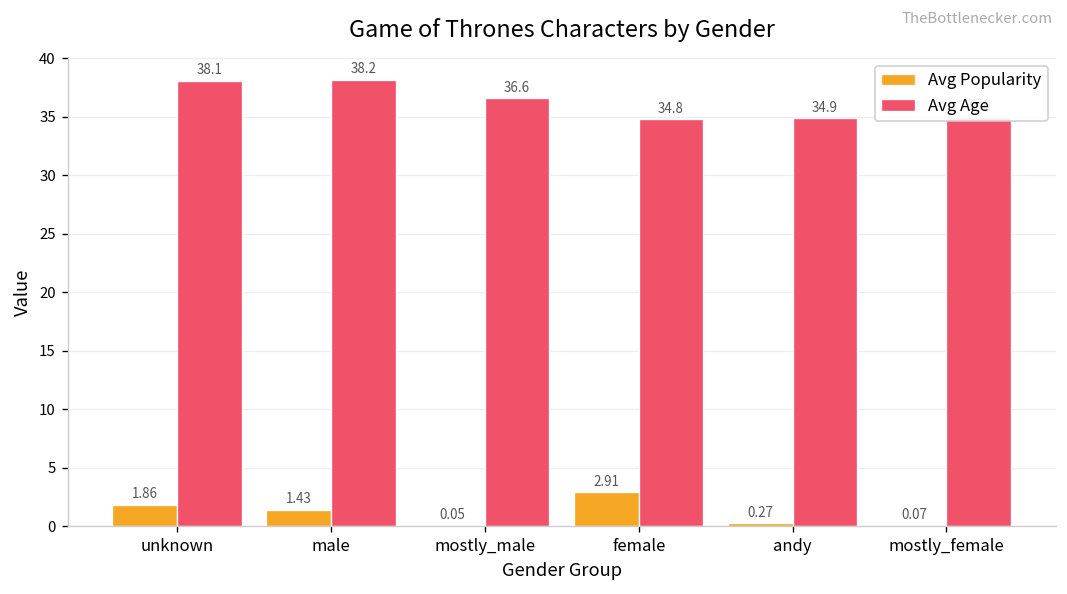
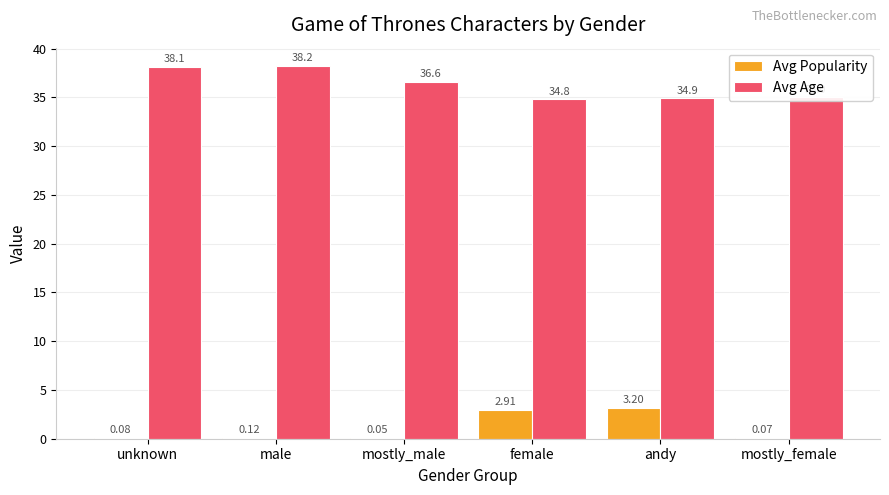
Avg Popularity, unknown: 1.86 -> 0.08
Avg Popularity, male: 1.43 -> 0.12
Avg Popularity, andy: 0.27 -> 3.20
